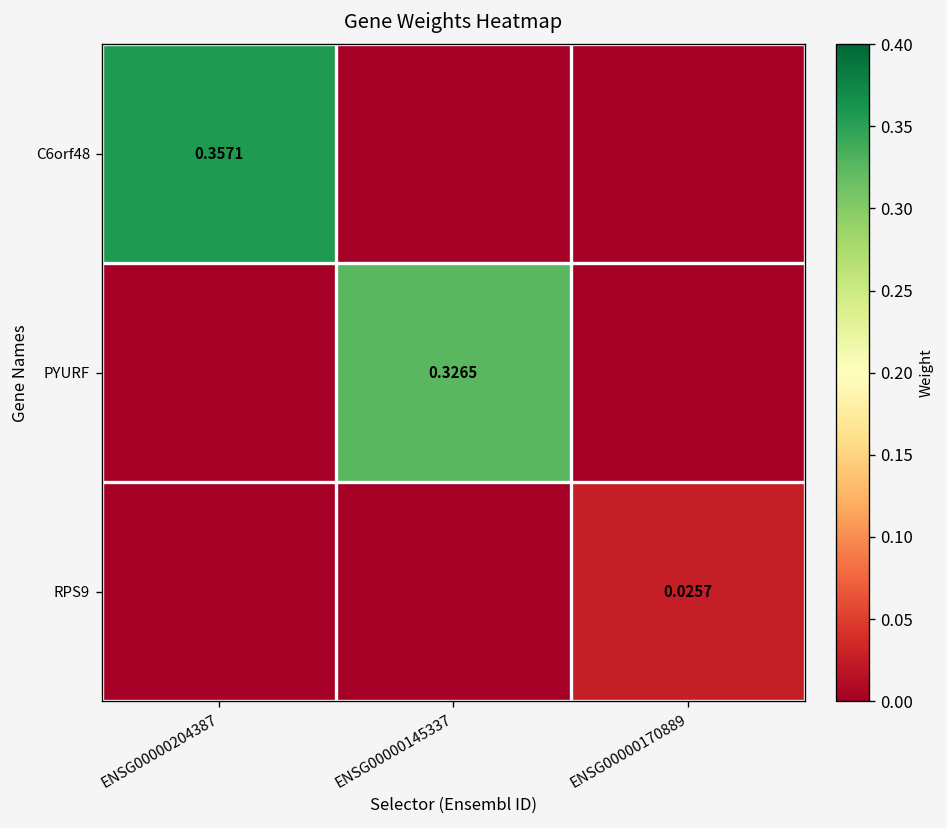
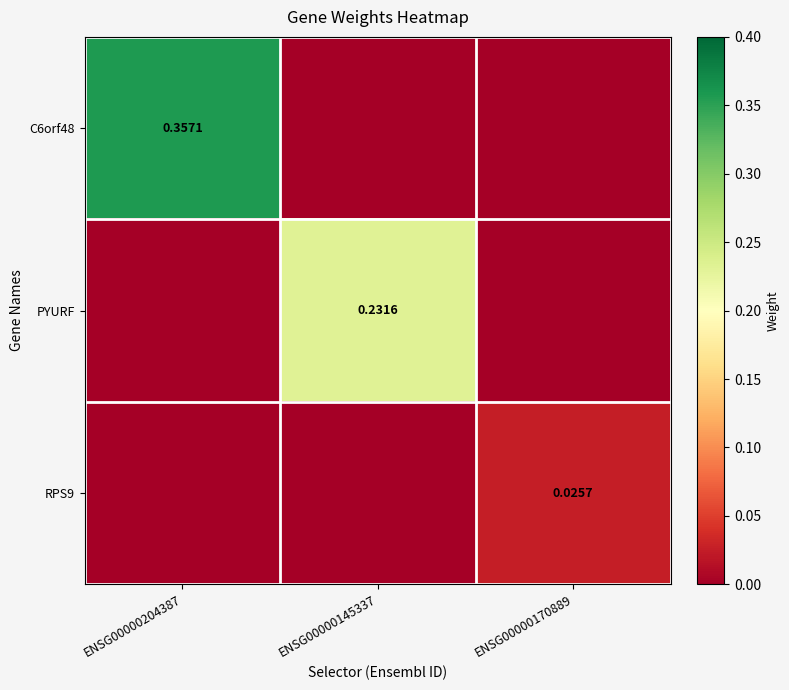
PYURF, ENSG00000145337: 0.3265 -> 0.2316
